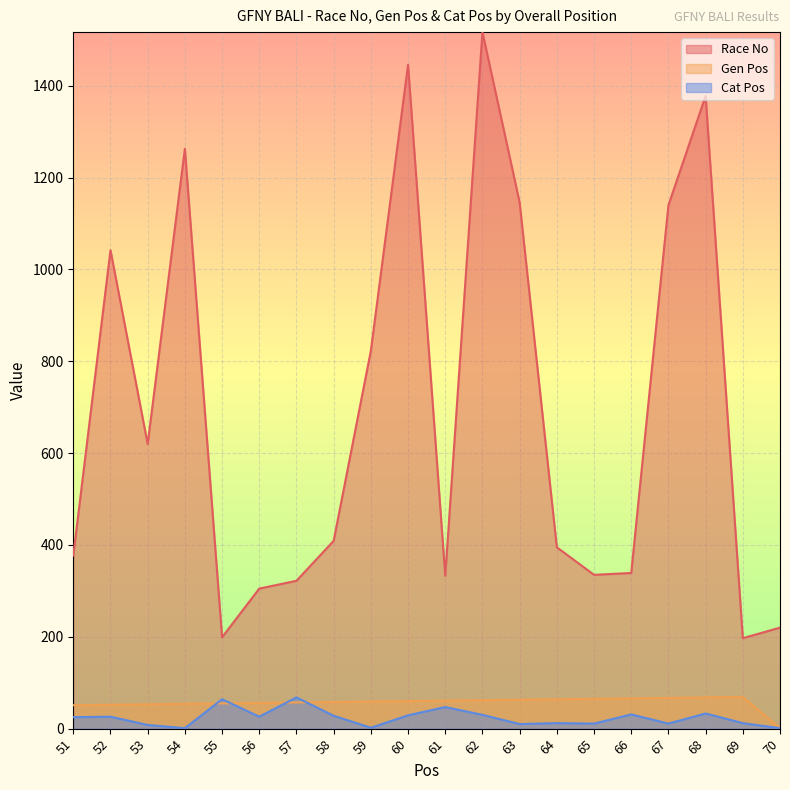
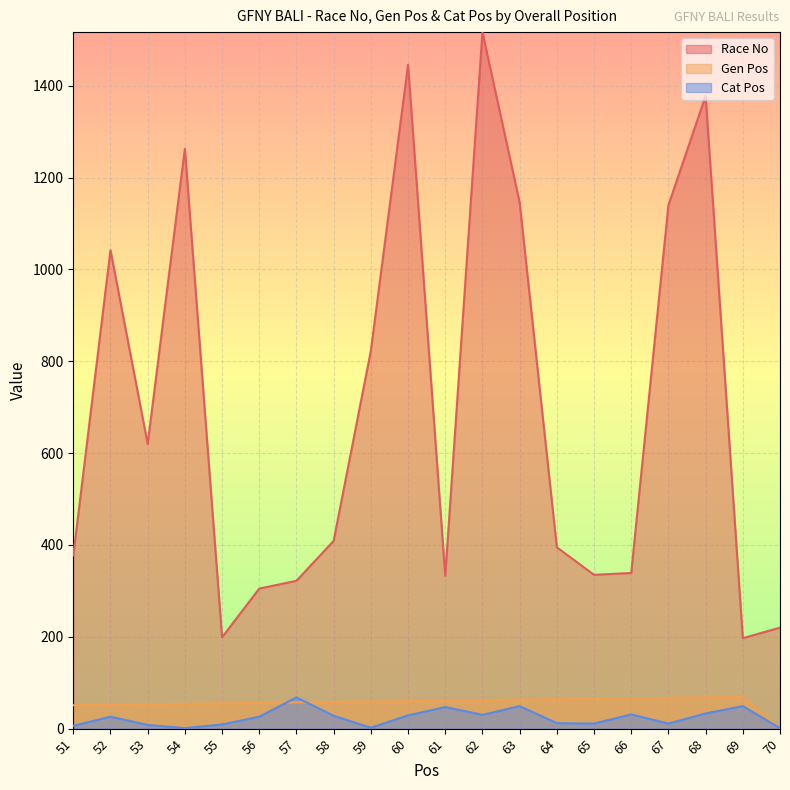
Cat Pos, 51: 30 -> 10
Cat Pos, 55: 60 -> 10
Cat Pos, 63: 10 -> 50
Cat Pos, 69: 10 -> 50
